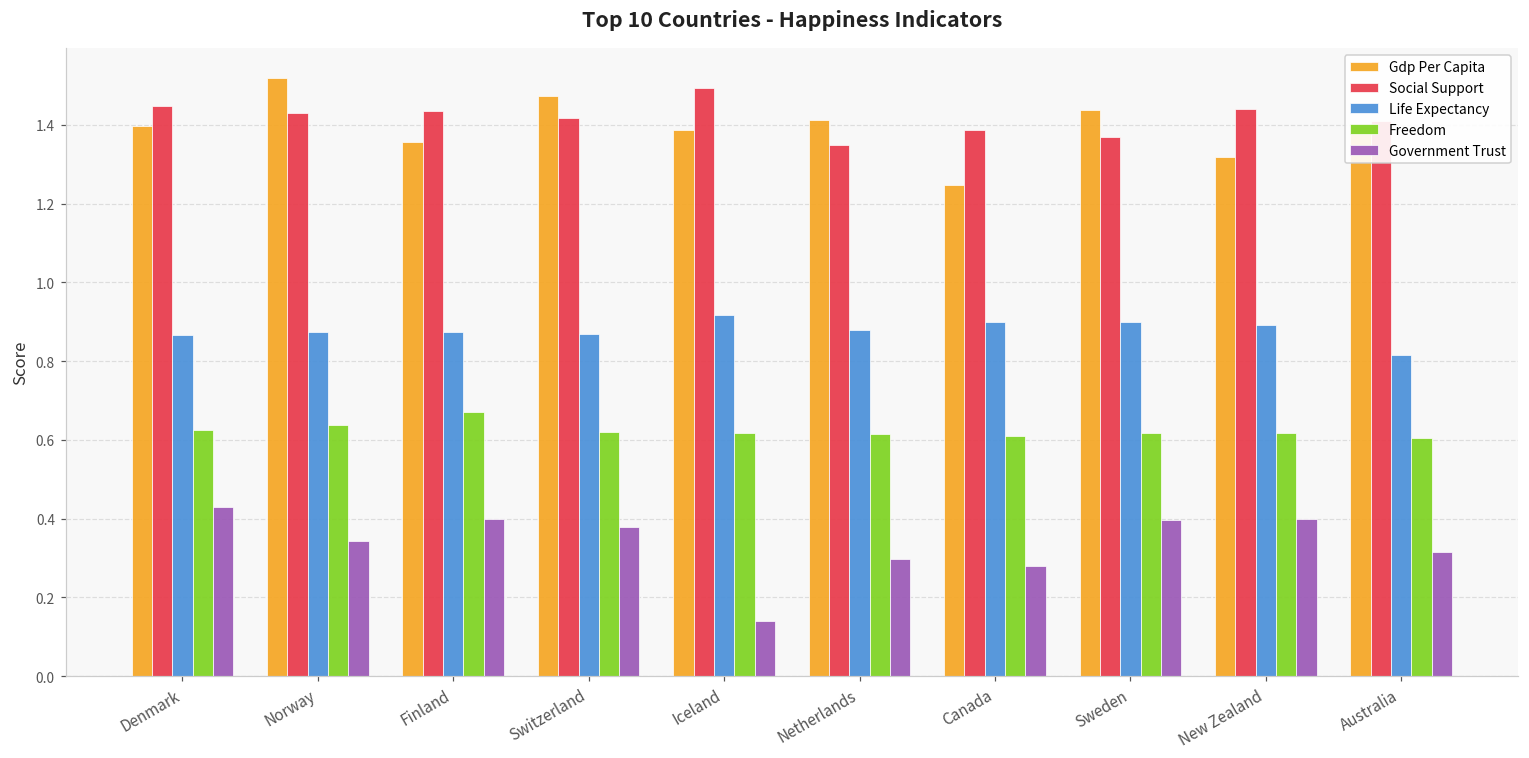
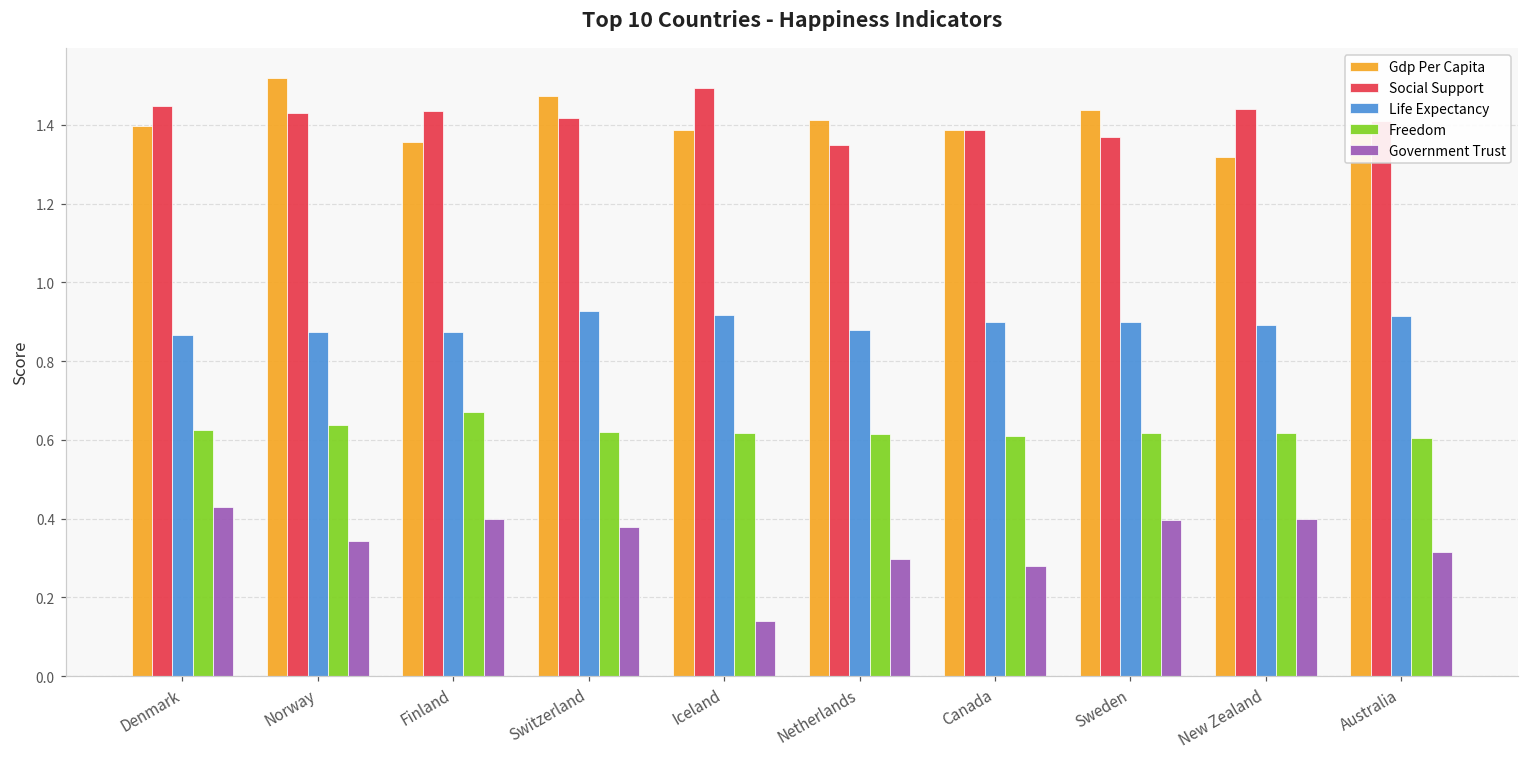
Life Expectancy, Switzerland: 0.87 -> 0.93
Gdp Per Capita, Canada: 1.25 -> 1.39
Life Expectancy, Australia: 0.82 -> 0.91
